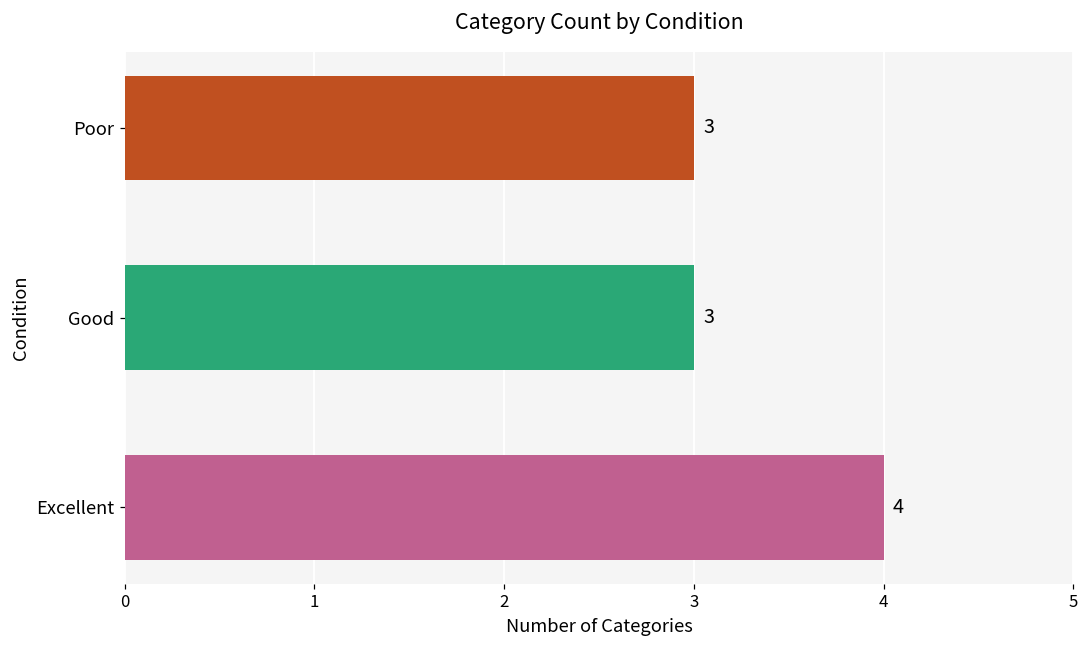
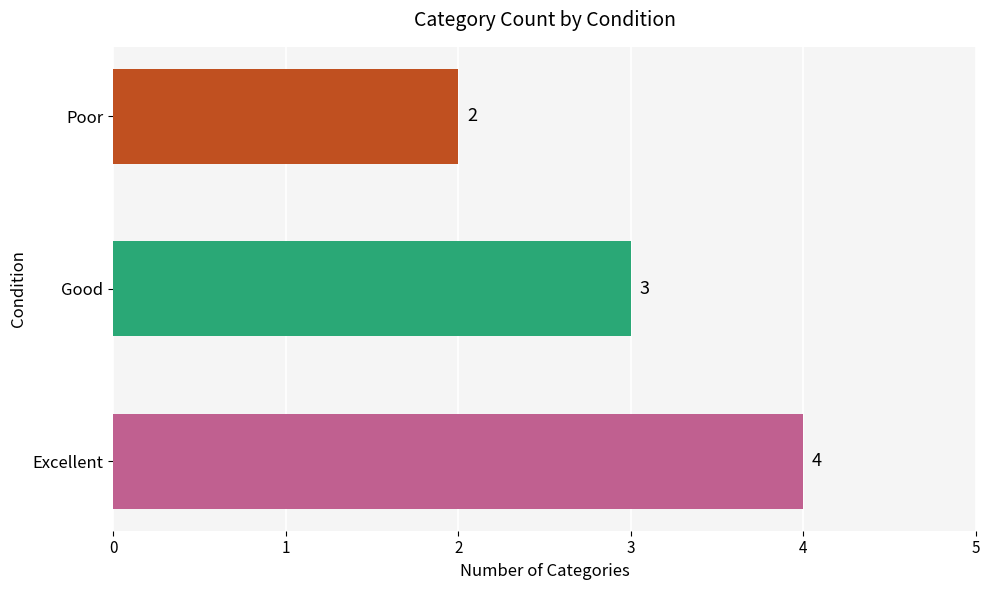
Poor: 3 -> 2
